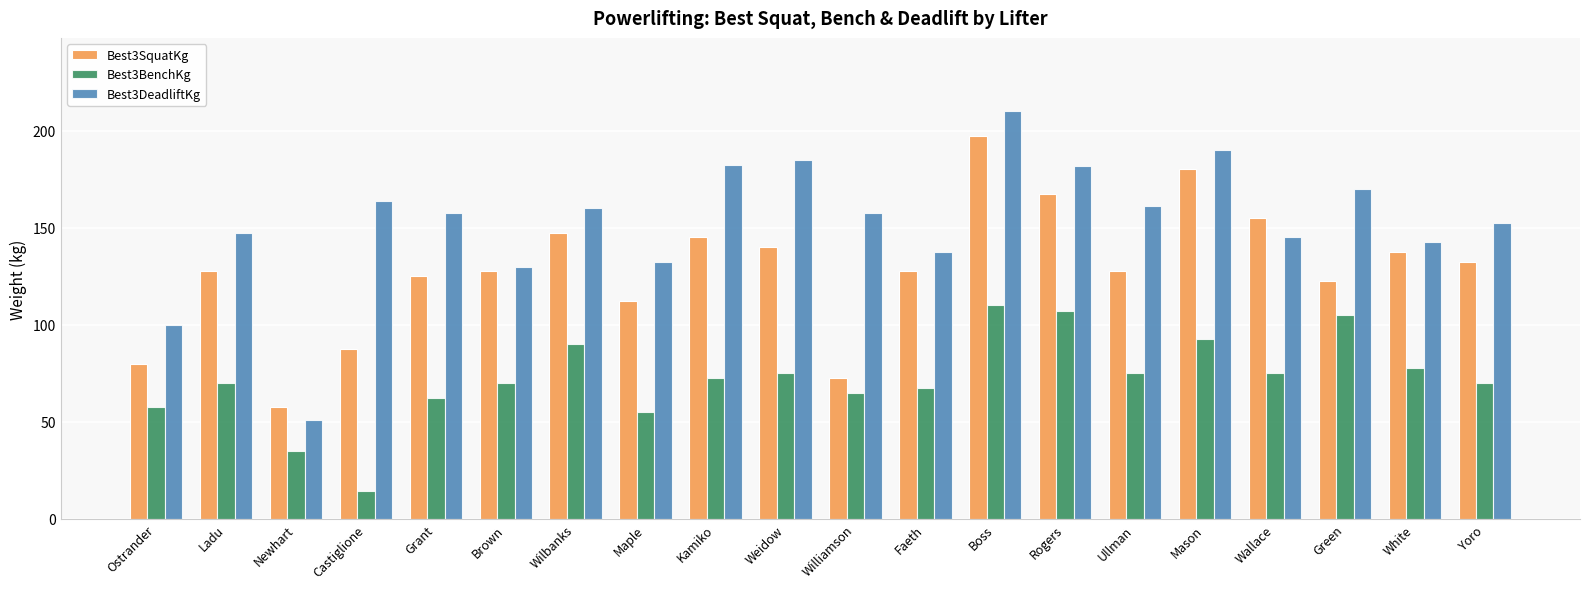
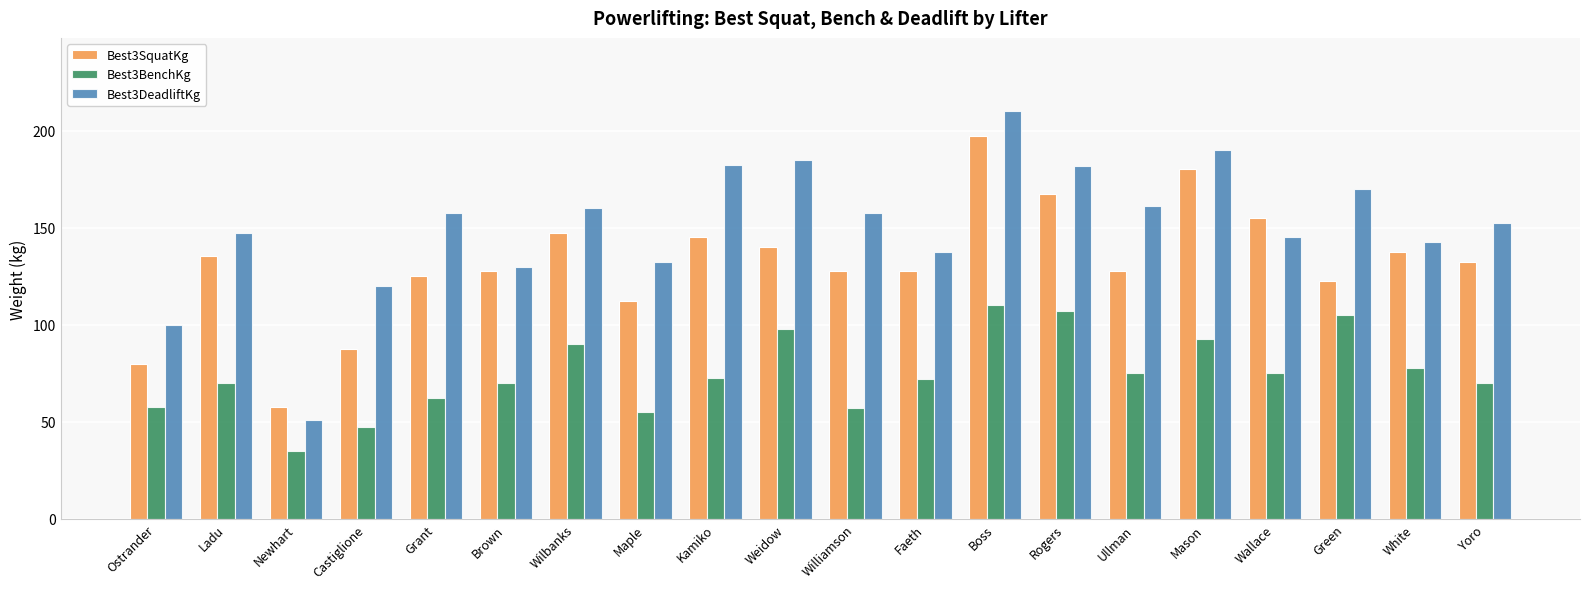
Best3SquatKg, Ladu: 128 -> 136
Best3BenchKg, Castiglione: 15 -> 48
Best3DeadliftKg, Castiglione: 164 -> 120
Best3BenchKg, Weidow: 75 -> 98
Best3SquatKg, Williamson: 73 -> 128
Best3BenchKg, Williamson: 65 -> 57
Best3BenchKg, Faeth: 68 -> 72
